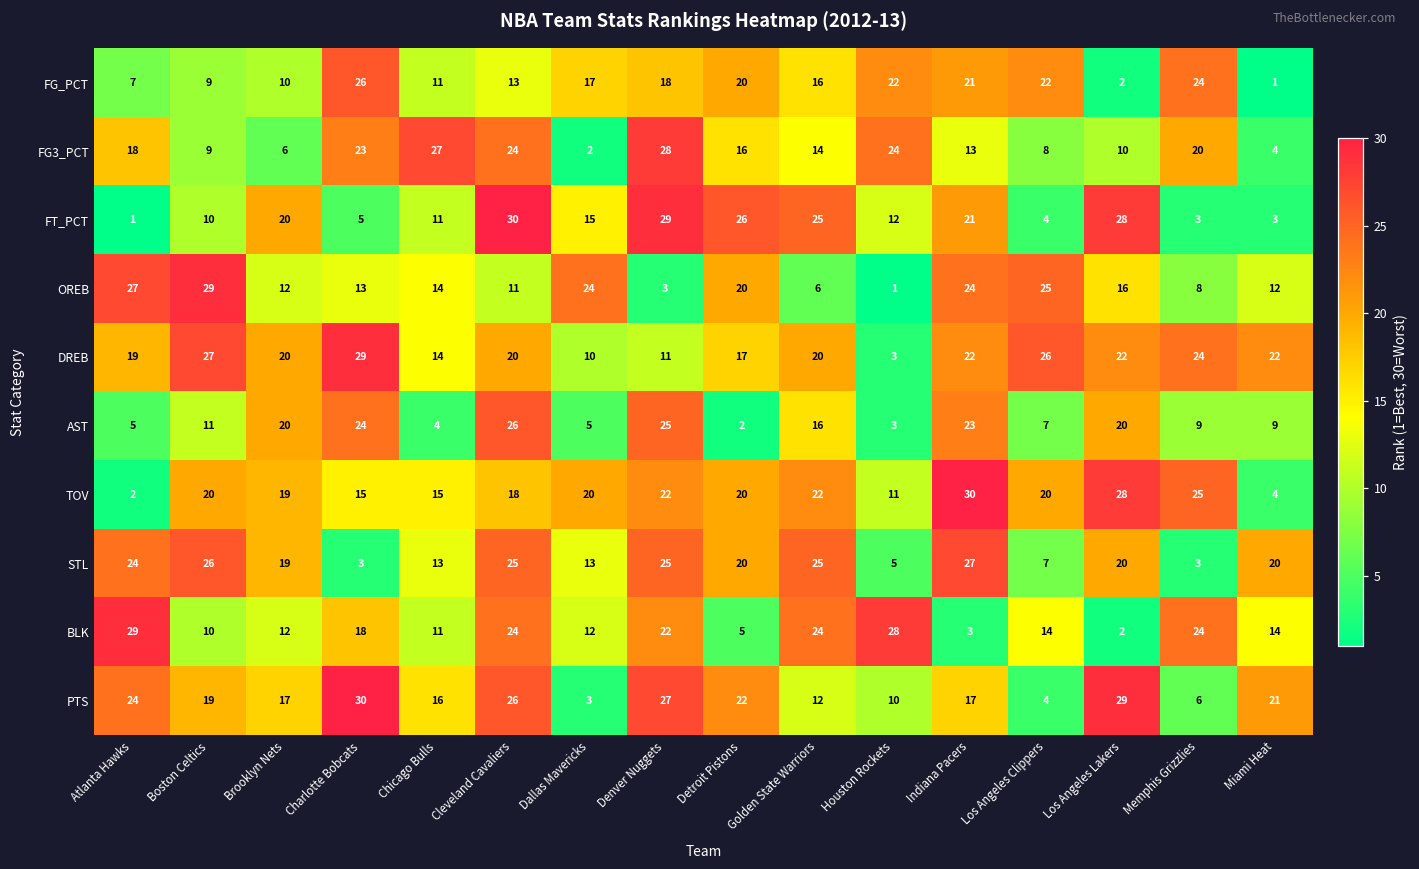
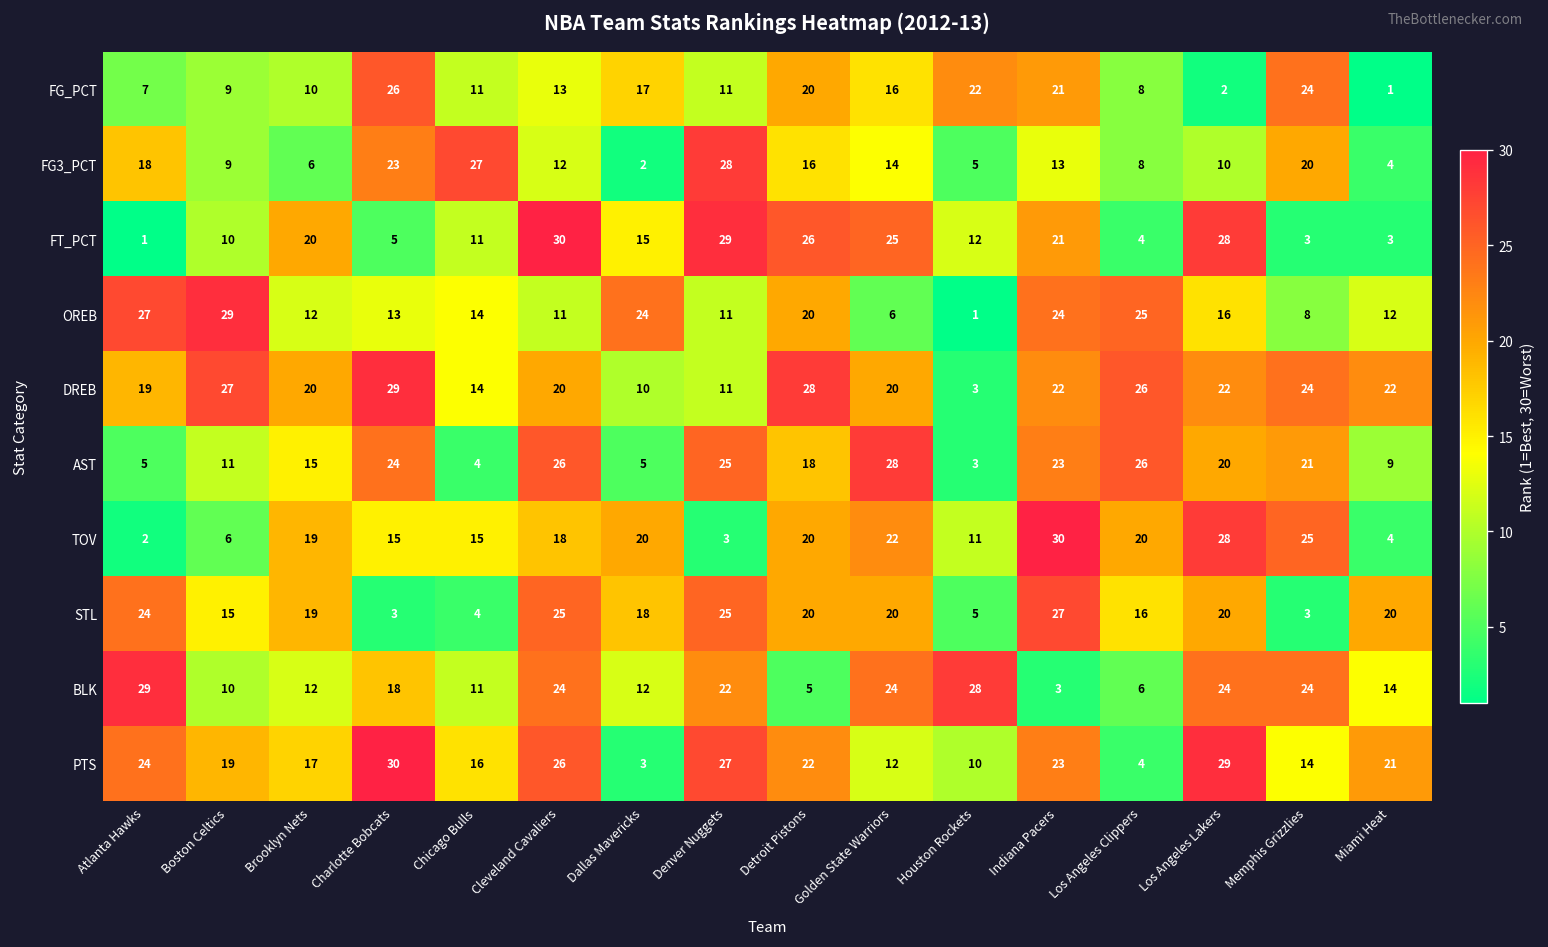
FG_PCT, Denver Nuggets: 18 -> 11
FG_PCT, Los Angeles Clippers: 22 -> 8
FG3_PCT, Cleveland Cavaliers: 24 -> 12
FG3_PCT, Houston Rockets: 24 -> 5
OREB, Denver Nuggets: 3 -> 11
DREB, Detroit Pistons: 17 -> 28
AST, Brooklyn Nets: 20 -> 15
AST, Detroit Pistons: 2 -> 18
AST, Golden State Warriors: 16 -> 28
AST, Los Angeles Clippers: 7 -> 26
AST, Memphis Grizzlies: 9 -> 21
TOV, Boston Celtics: 20 -> 6
TOV, Denver Nuggets: 22 -> 3
STL, Boston Celtics: 26 -> 15
STL, Chicago Bulls: 13 -> 4
STL, Dallas Mavericks: 13 -> 18
STL, Golden State Warriors: 25 -> 20
STL, Los Angeles Clippers: 7 -> 16
BLK, Los Angeles Clippers: 14 -> 6
BLK, Los Angeles Lakers: 2 -> 24
PTS, Indiana Pacers: 17 -> 23
PTS, Memphis Grizzlies: 6 -> 14
